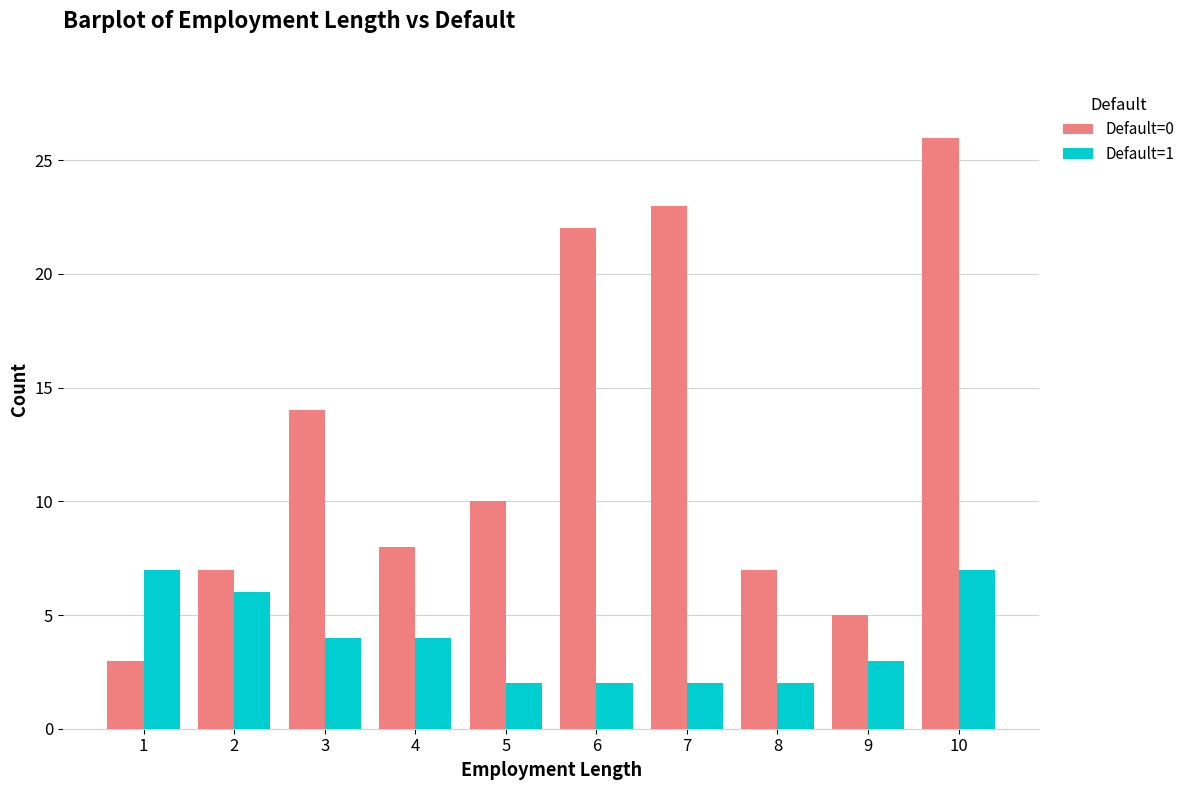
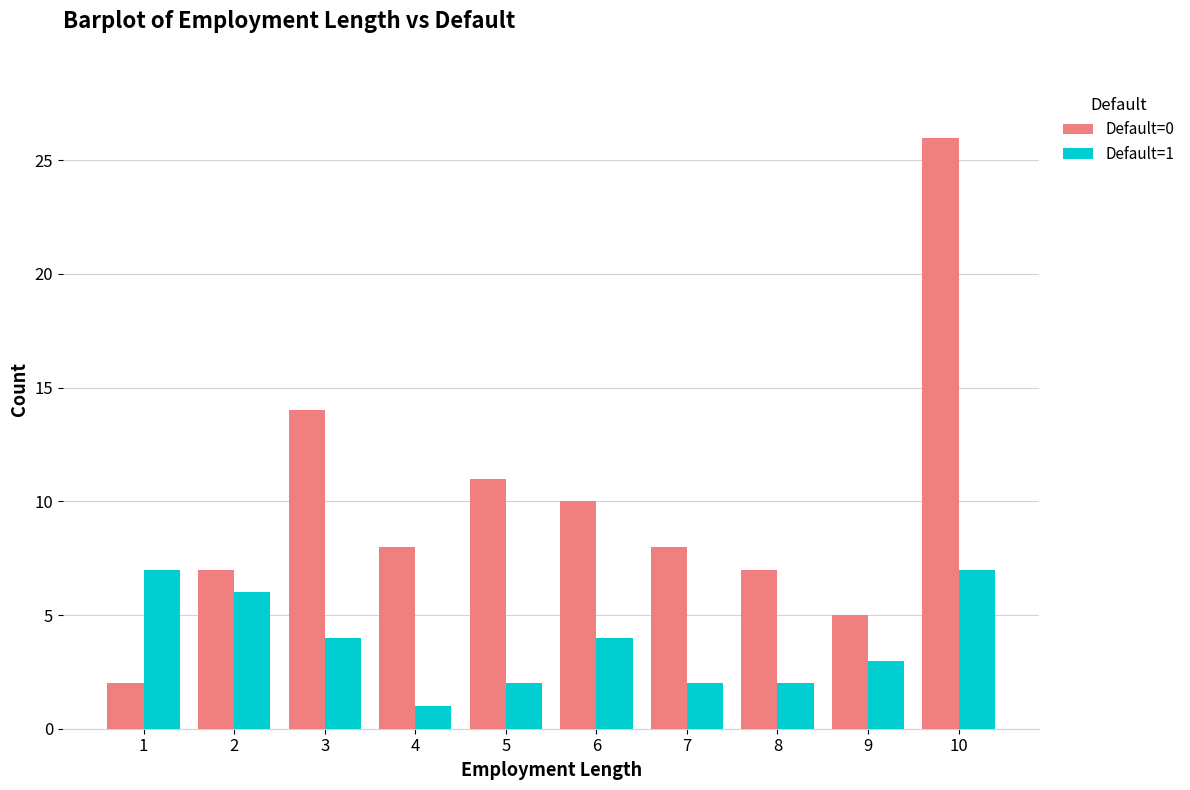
Default=0, 1: 3 -> 2
Default=1, 4: 4 -> 1
Default=0, 5: 10 -> 11
Default=0, 6: 22 -> 10
Default=1, 6: 2 -> 4
Default=0, 7: 23 -> 8
